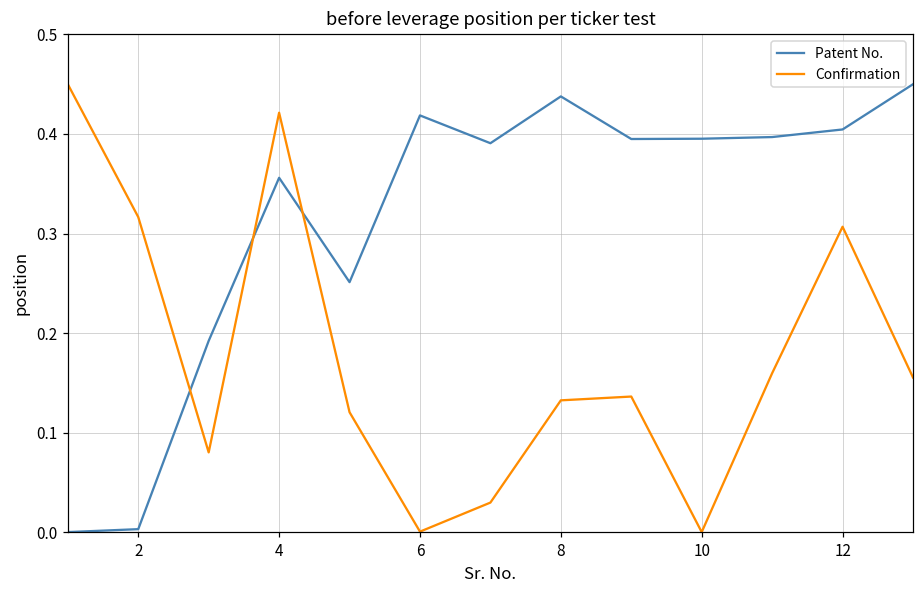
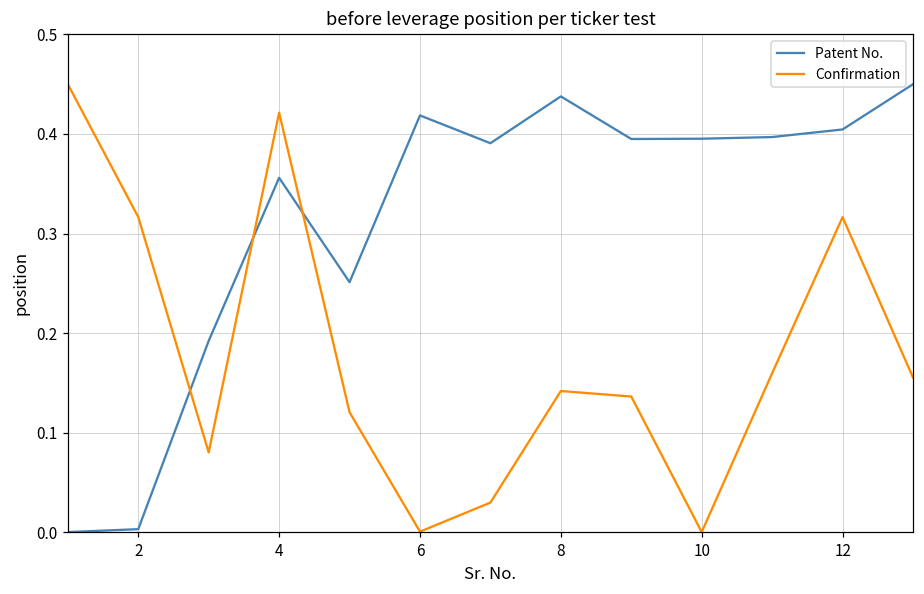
Confirmation, 8: 0.13 -> 0.14
Confirmation, 12: 0.31 -> 0.32
